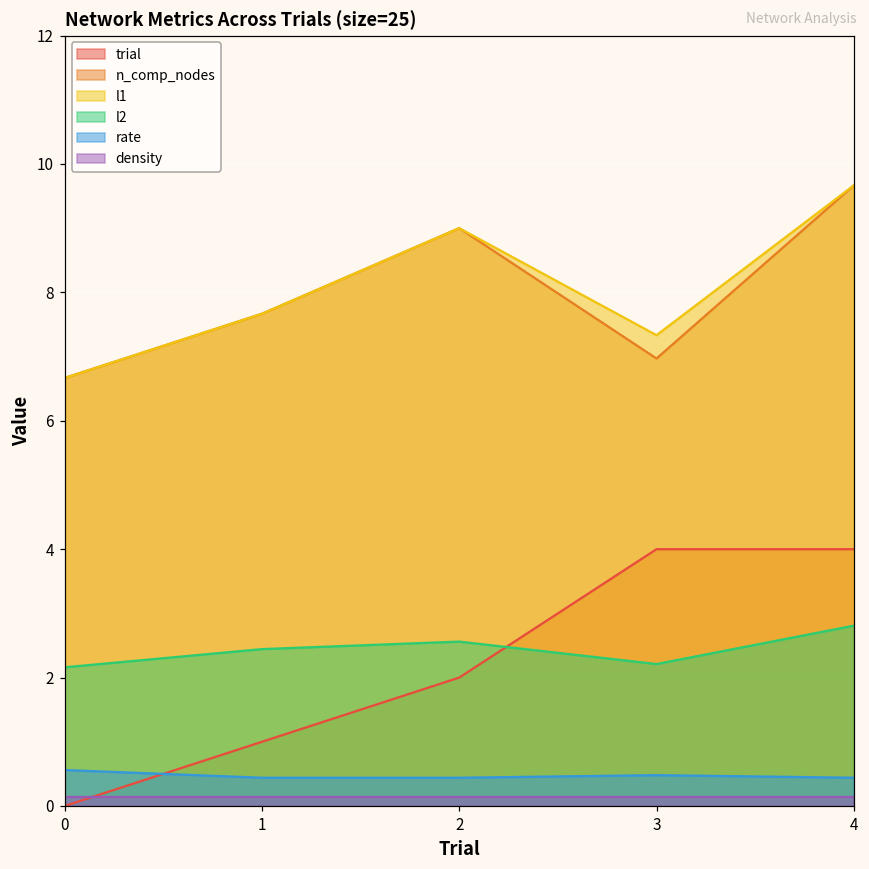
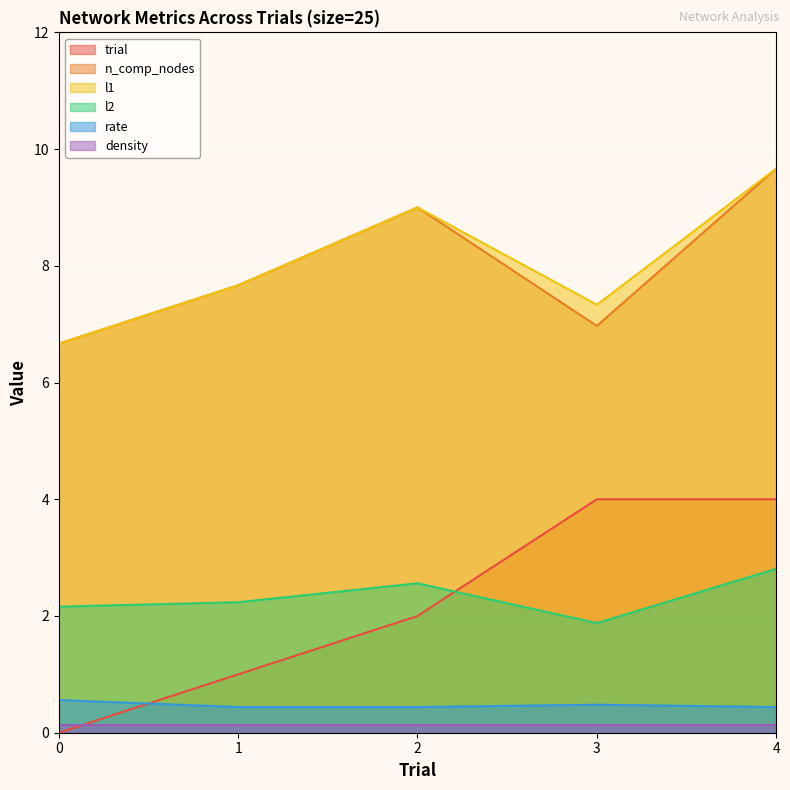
l2, 1: 2.4 -> 2.2
l2, 3: 2.2 -> 1.9
